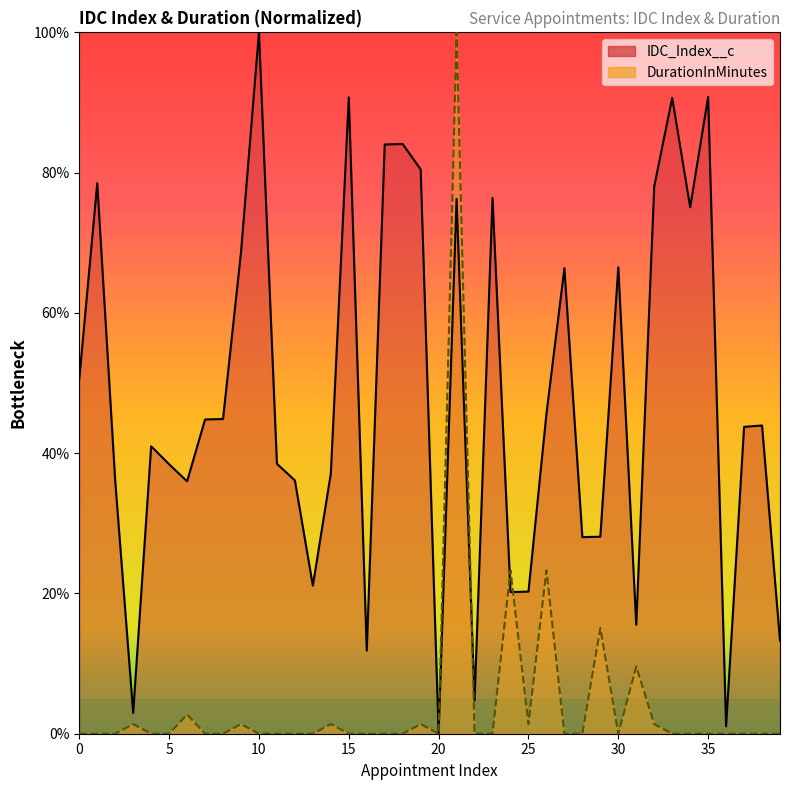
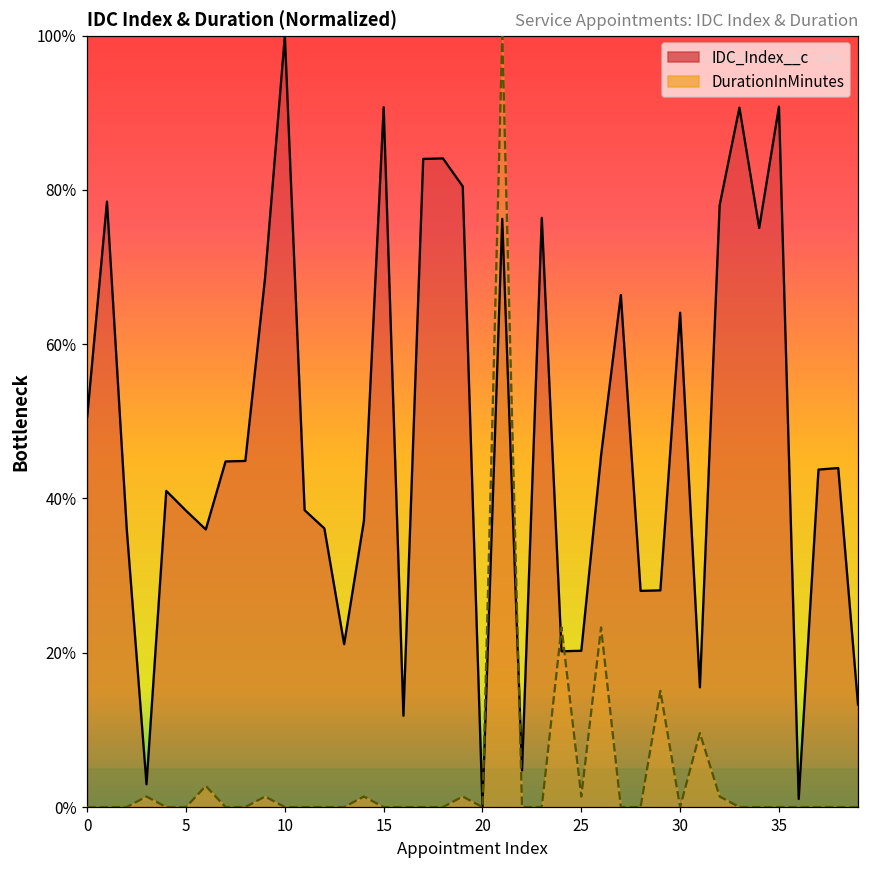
IDC_Index__c, 30: 67% -> 64%
